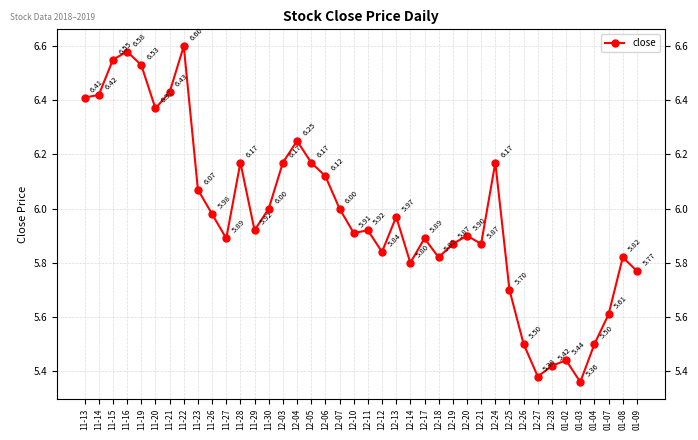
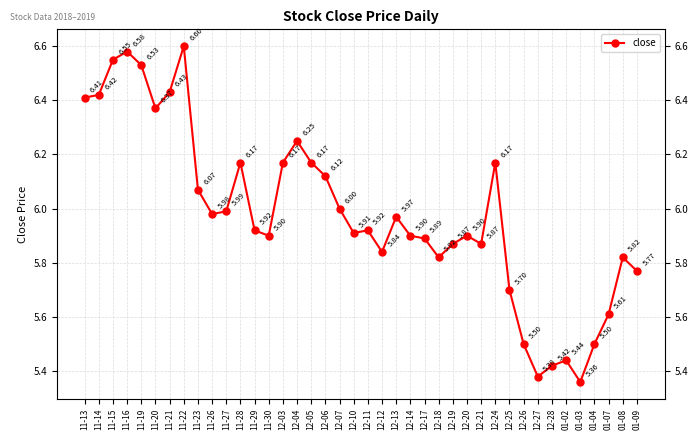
11-27: 5.89 -> 5.99
11-30: 6.00 -> 5.90
12-14: 5.80 -> 5.90
